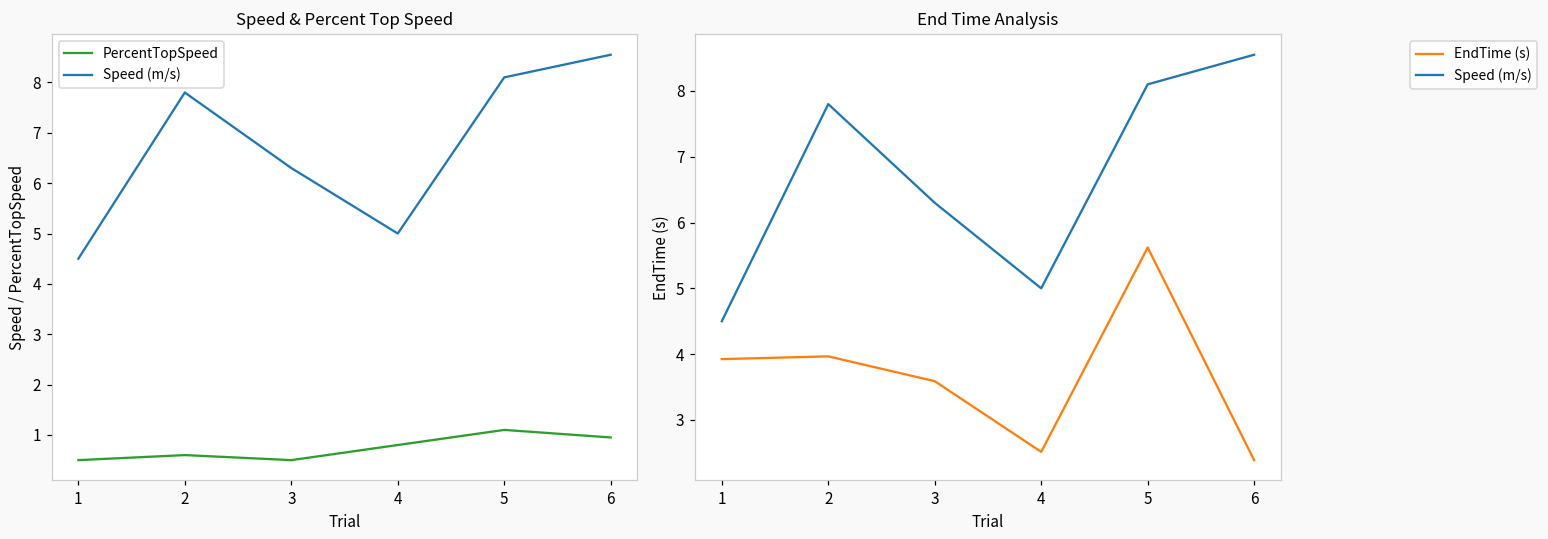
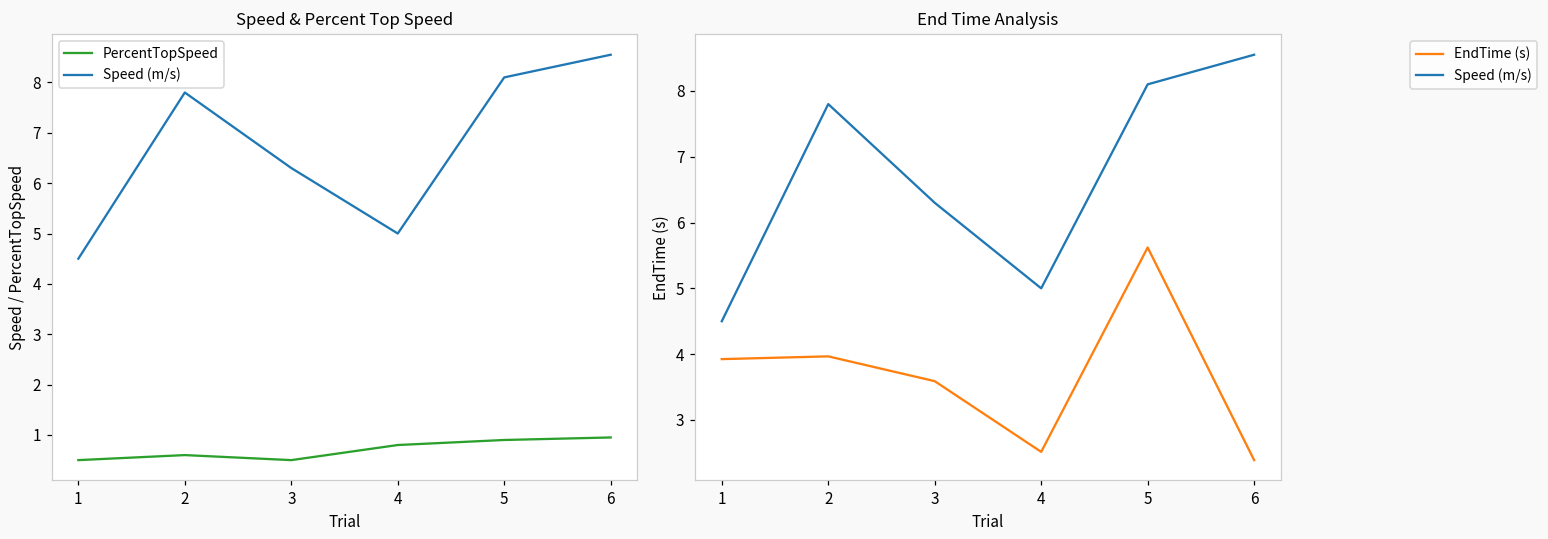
Speed & Percent Top Speed, PercentTopSpeed, 5: 1.1 -> 0.9
